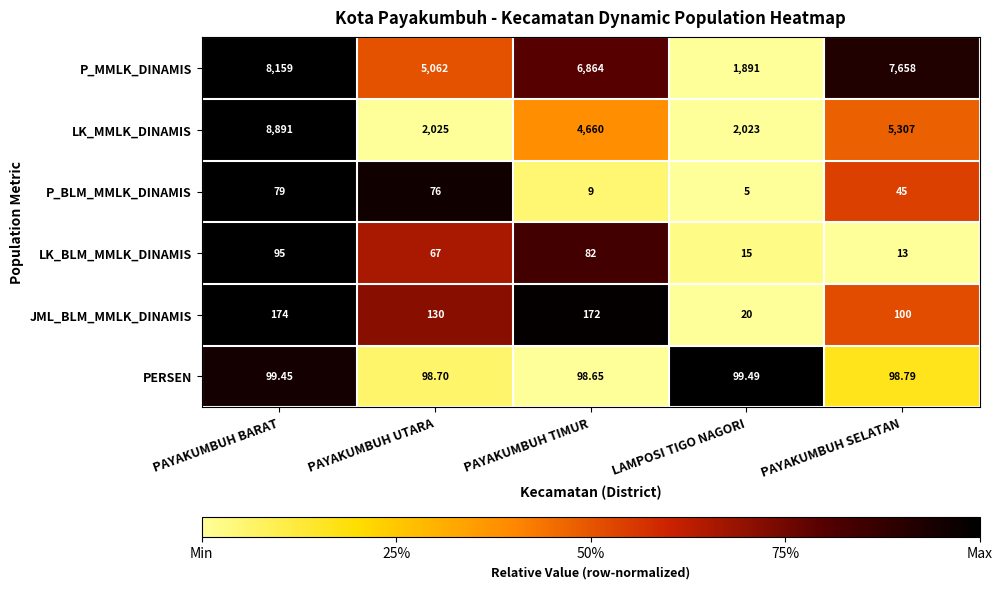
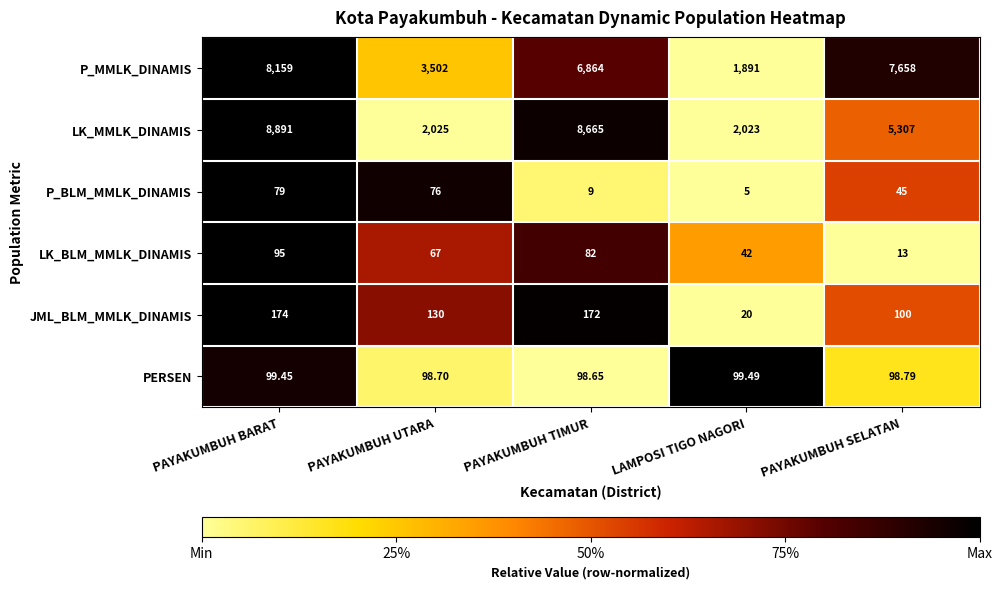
P_MMLK_DINAMIS, PAYAKUMBUH UTARA: 5,062 -> 3,502
LK_MMLK_DINAMIS, PAYAKUMBUH TIMUR: 4,660 -> 8,665
LK_BLM_MMLK_DINAMIS, LAMPOSI TIGO NAGORI: 15 -> 42
